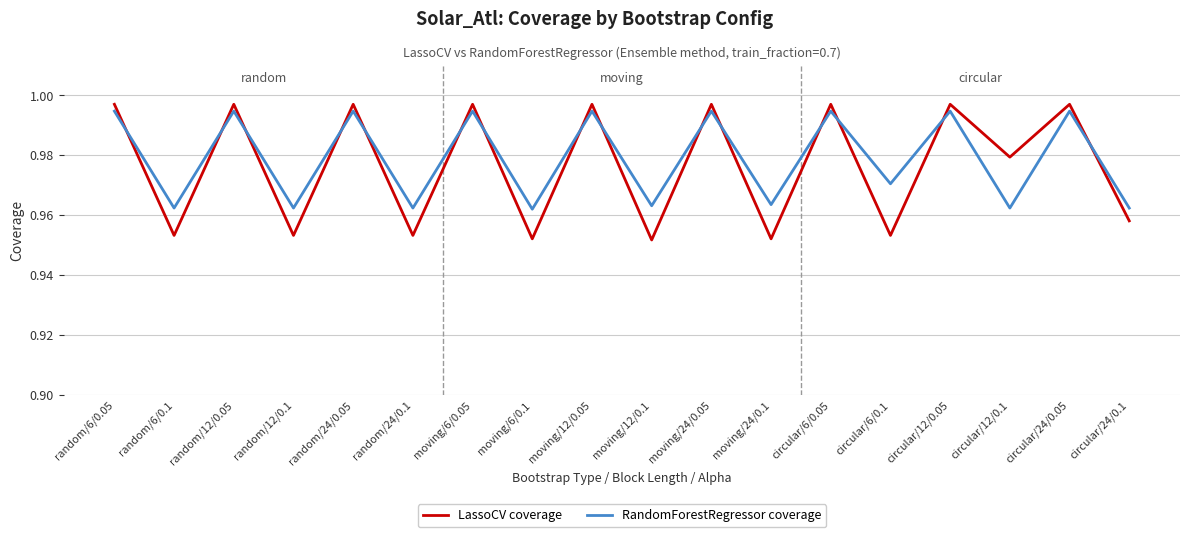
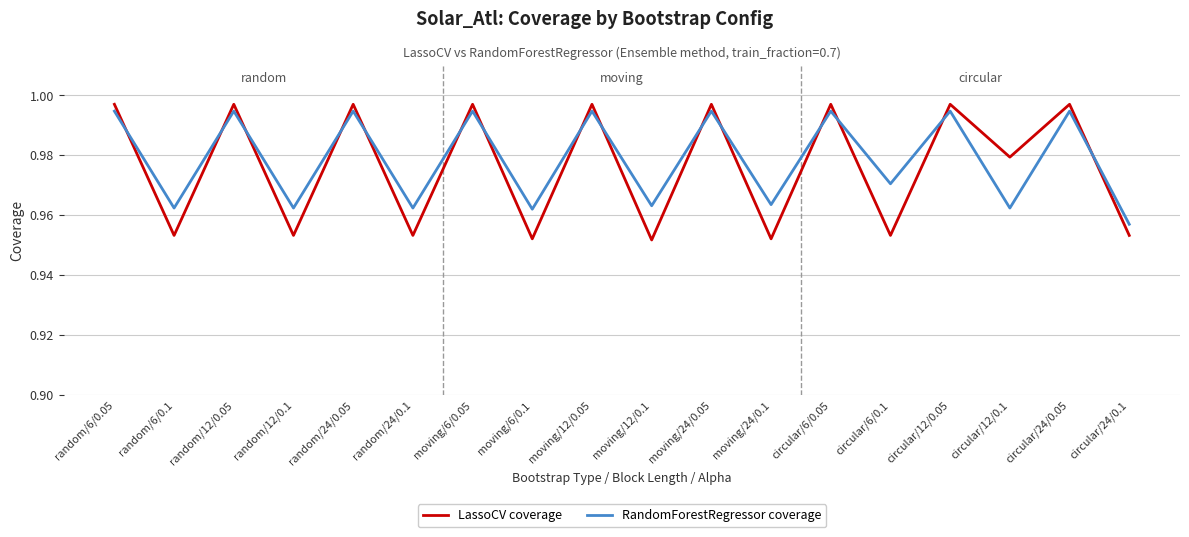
LassoCV coverage, circular/24/0.1: 0.958 -> 0.953
RandomForestRegressor coverage, circular/24/0.1: 0.962 -> 0.957
